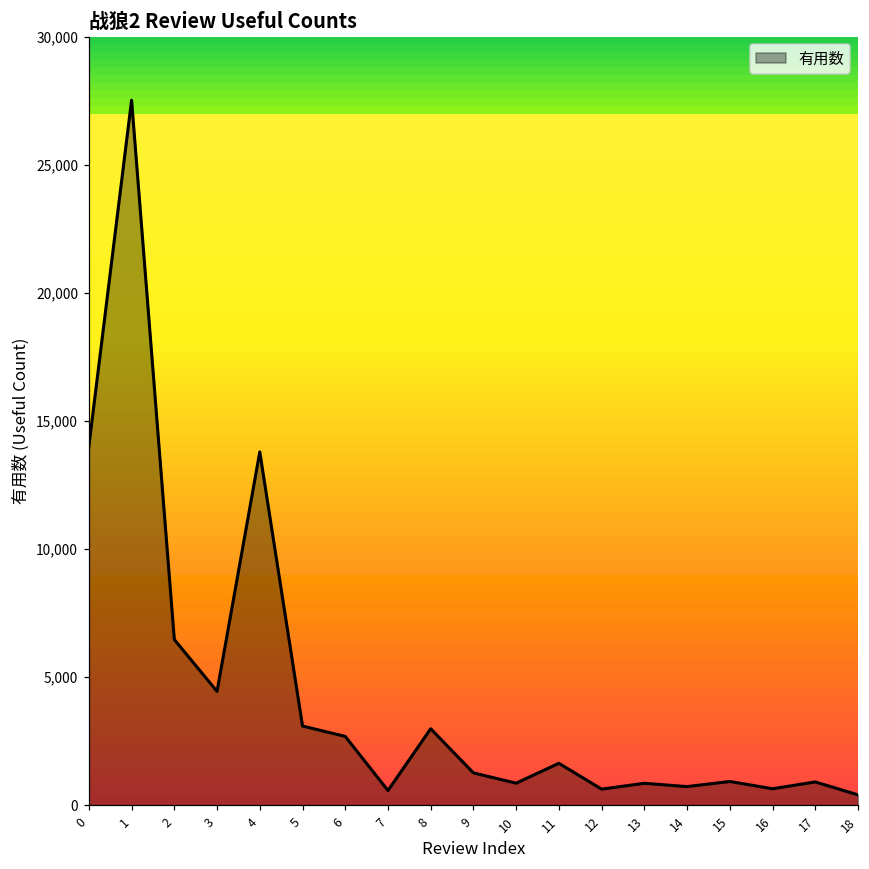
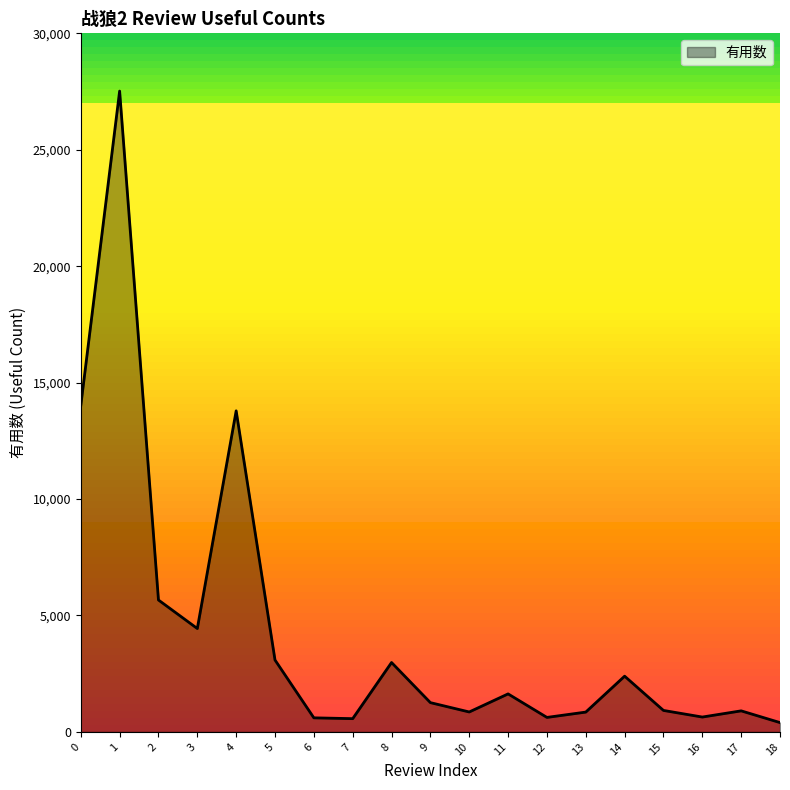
2: 6,500 -> 5,700
6: 2,700 -> 600
14: 700 -> 2,400
